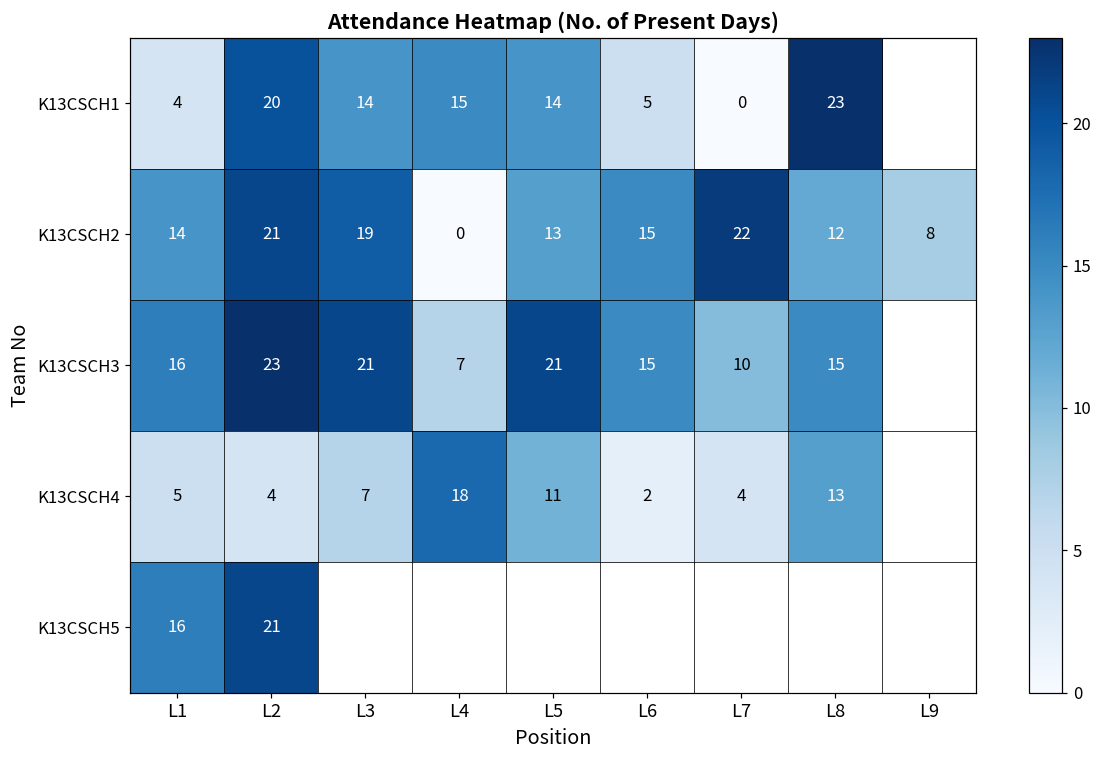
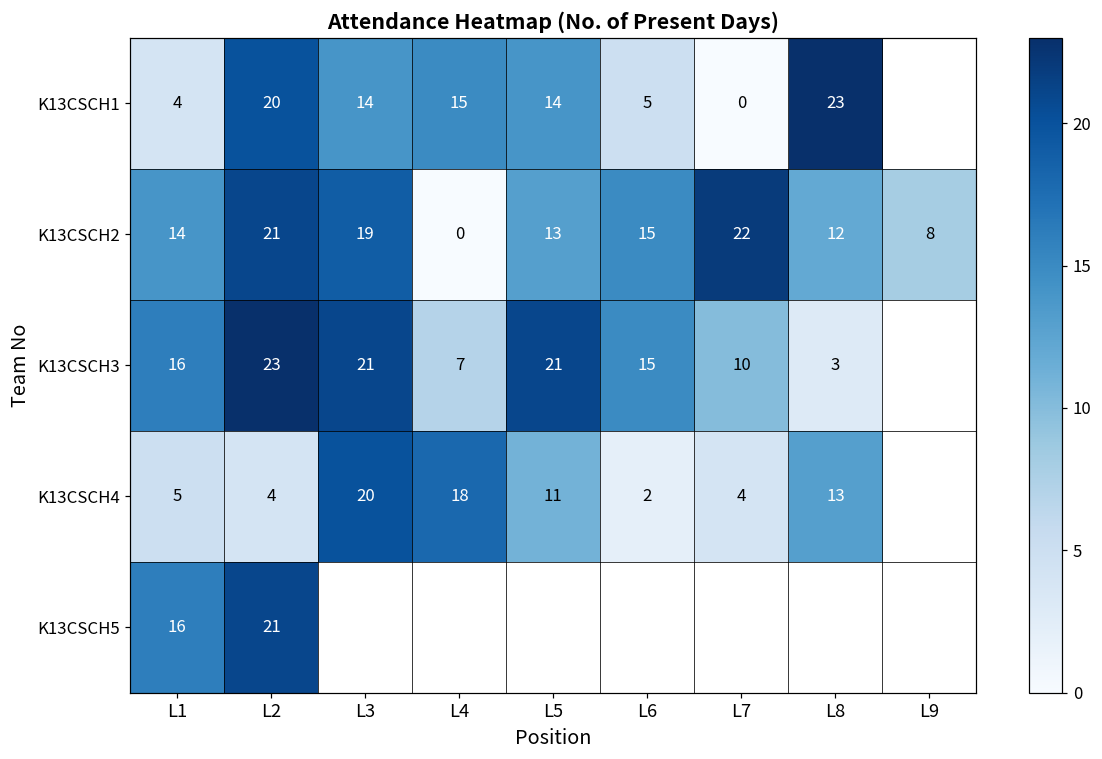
K13CSCH3, L8: 15 -> 3
K13CSCH4, L3: 7 -> 20
